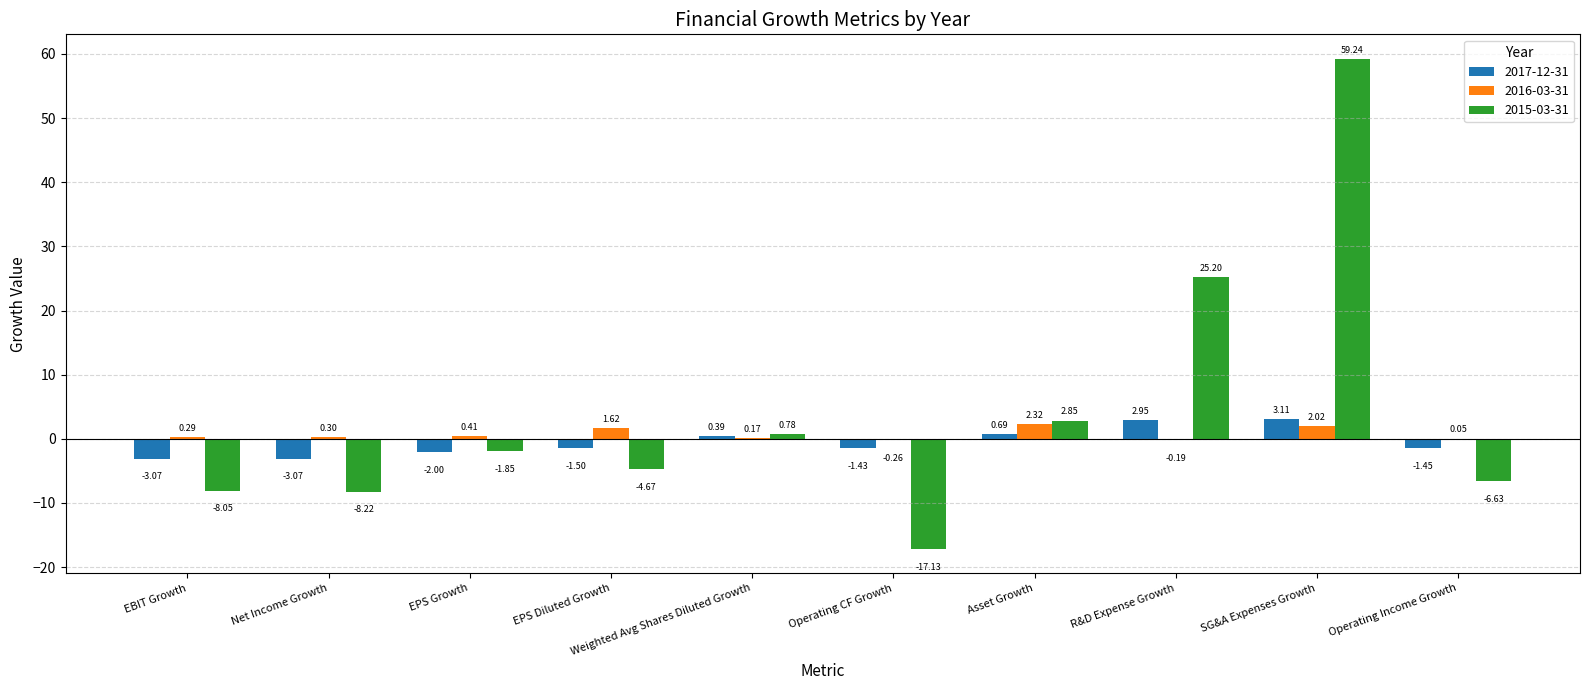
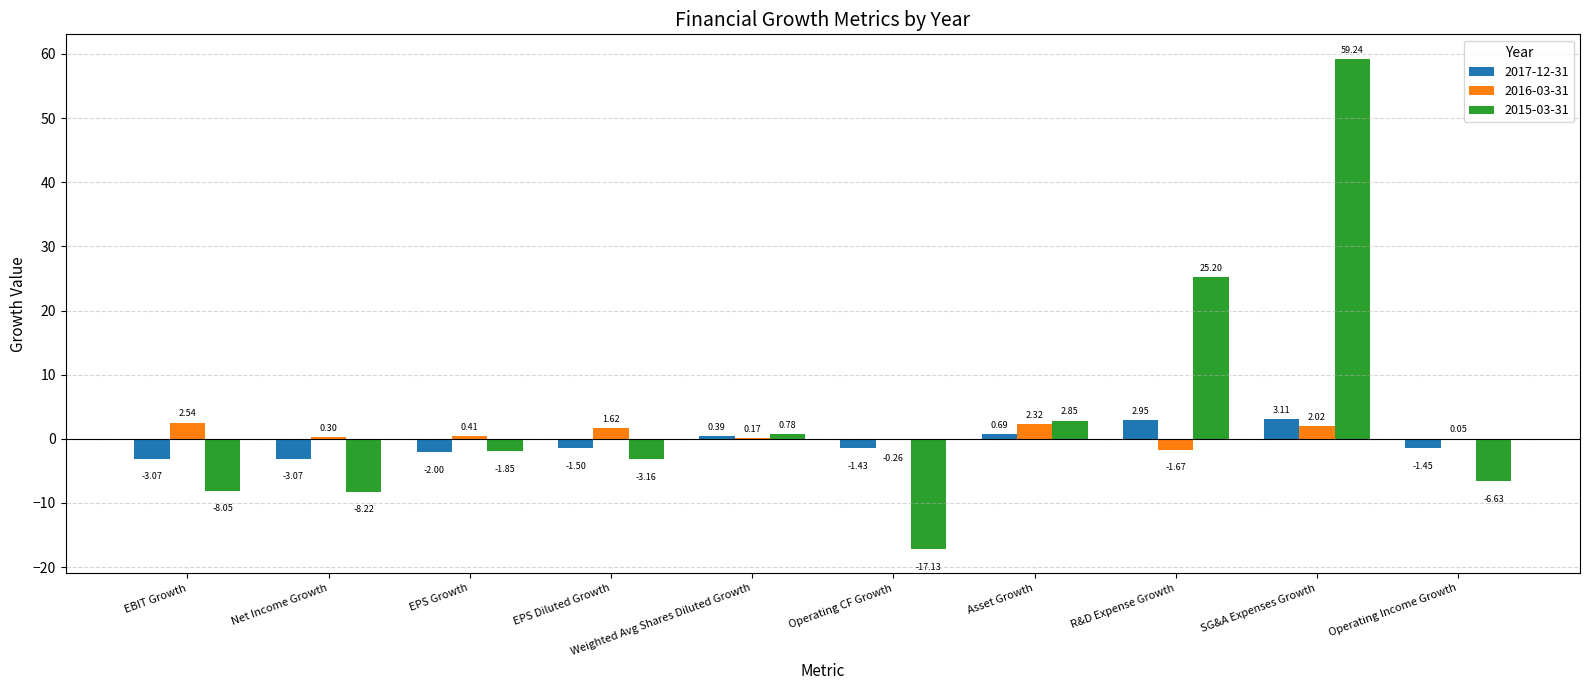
2016-03-31, EBIT Growth: 0.29 -> 2.54
2015-03-31, EPS Diluted Growth: -4.67 -> -3.16
2016-03-31, R&D Expense Growth: -0.19 -> -1.67
